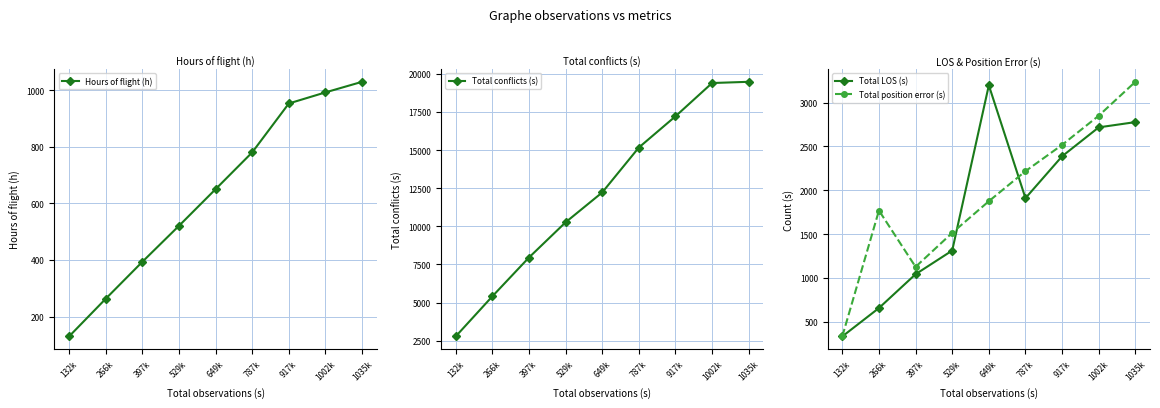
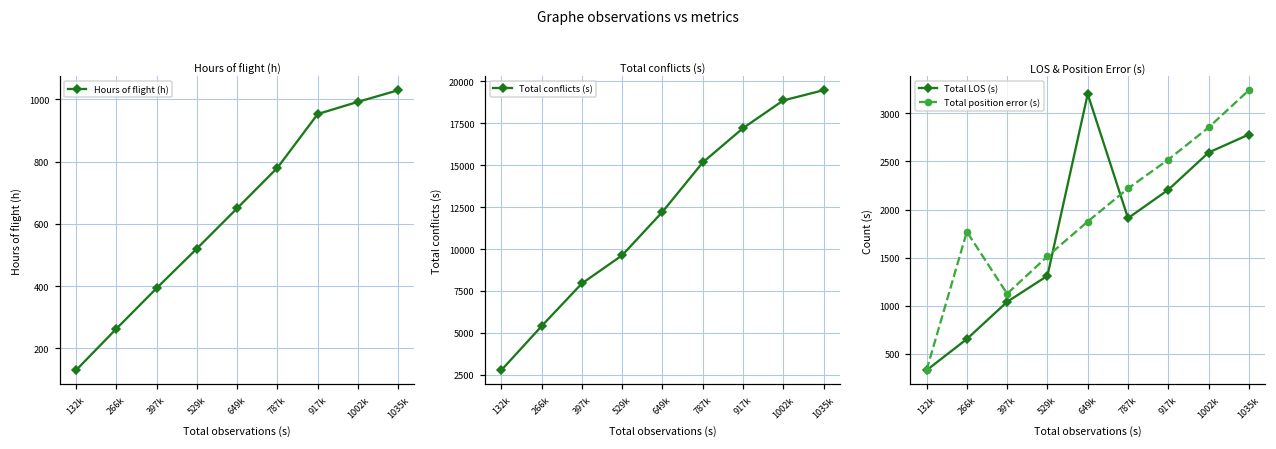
Total conflicts (s), 529k: 10300 -> 9600
Total conflicts (s), 1002k: 19400 -> 18900
LOS & Position Error (s), Total LOS (s), 917k: 2400 -> 2200
LOS & Position Error (s), Total LOS (s), 1002k: 2700 -> 2600
